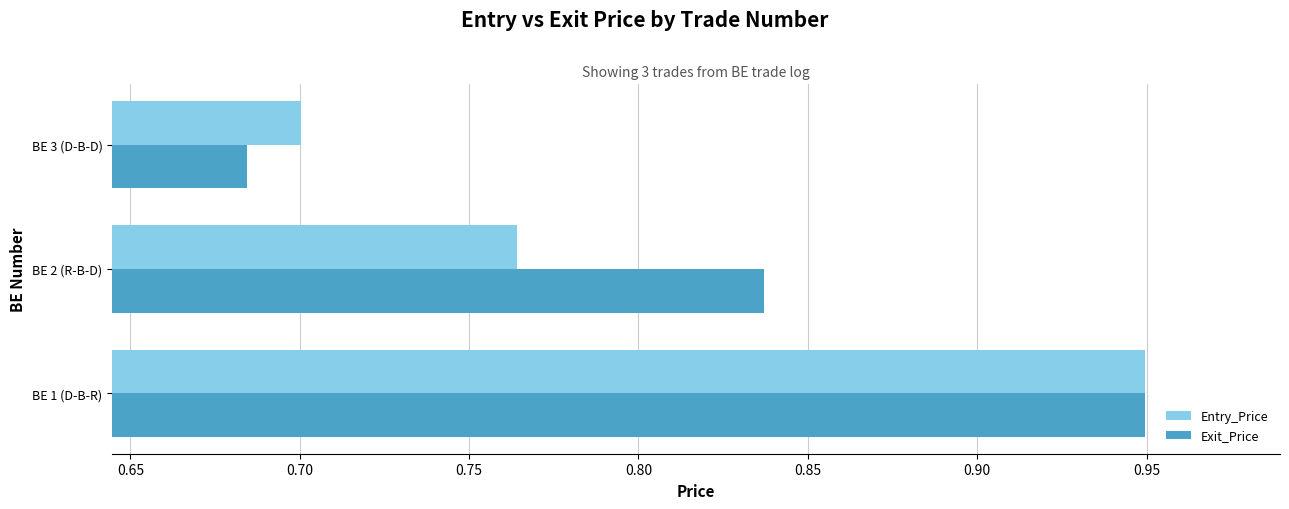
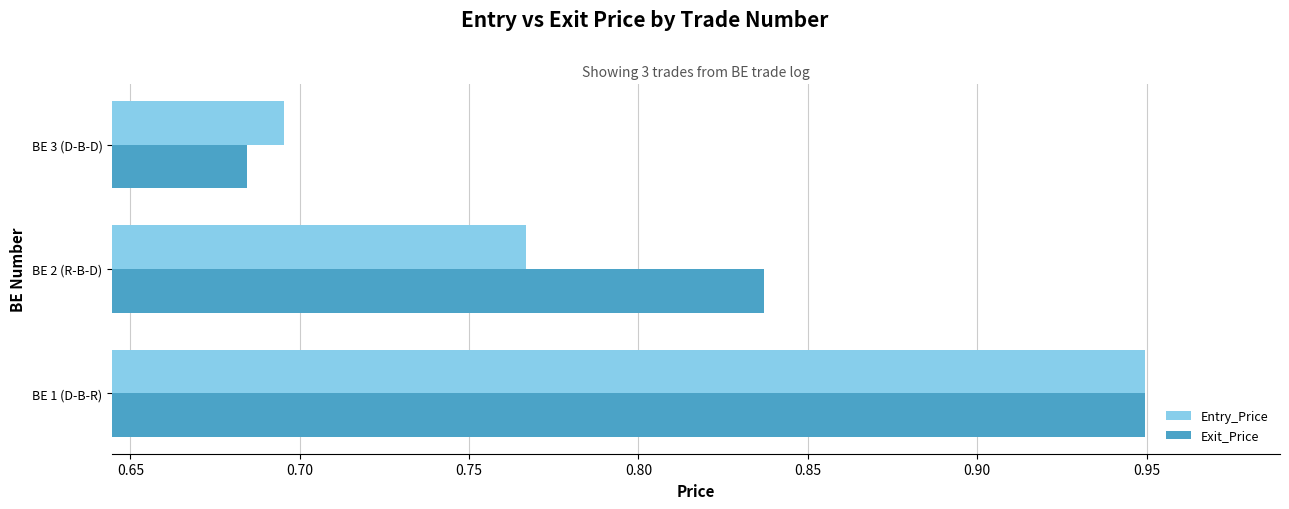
Entry_Price, BE 3 (D-B-D): 0.700 -> 0.695
Entry_Price, BE 2 (R-B-D): 0.764 -> 0.767
